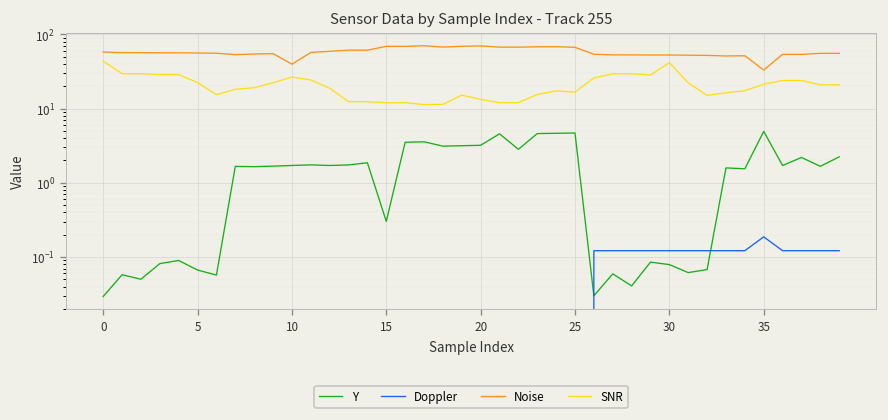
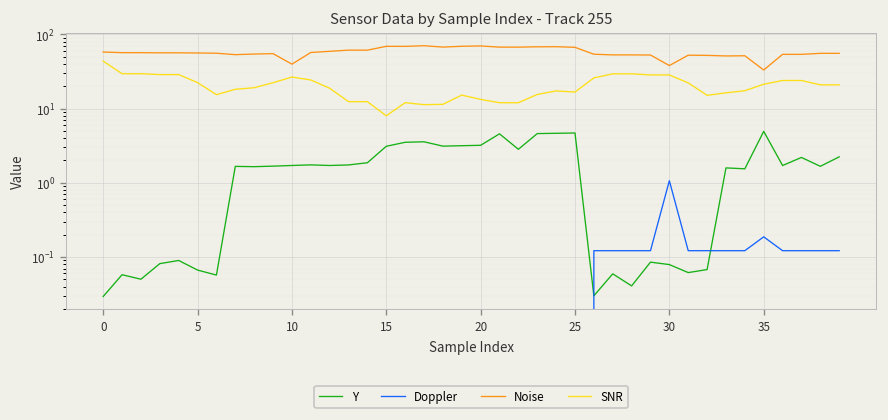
Y, 15: 0.3 -> 3
SNR, 15: 12 -> 8
Doppler, 30: 0.12 -> 1.1
Noise, 30: 50 -> 40
SNR, 30: 40 -> 30
